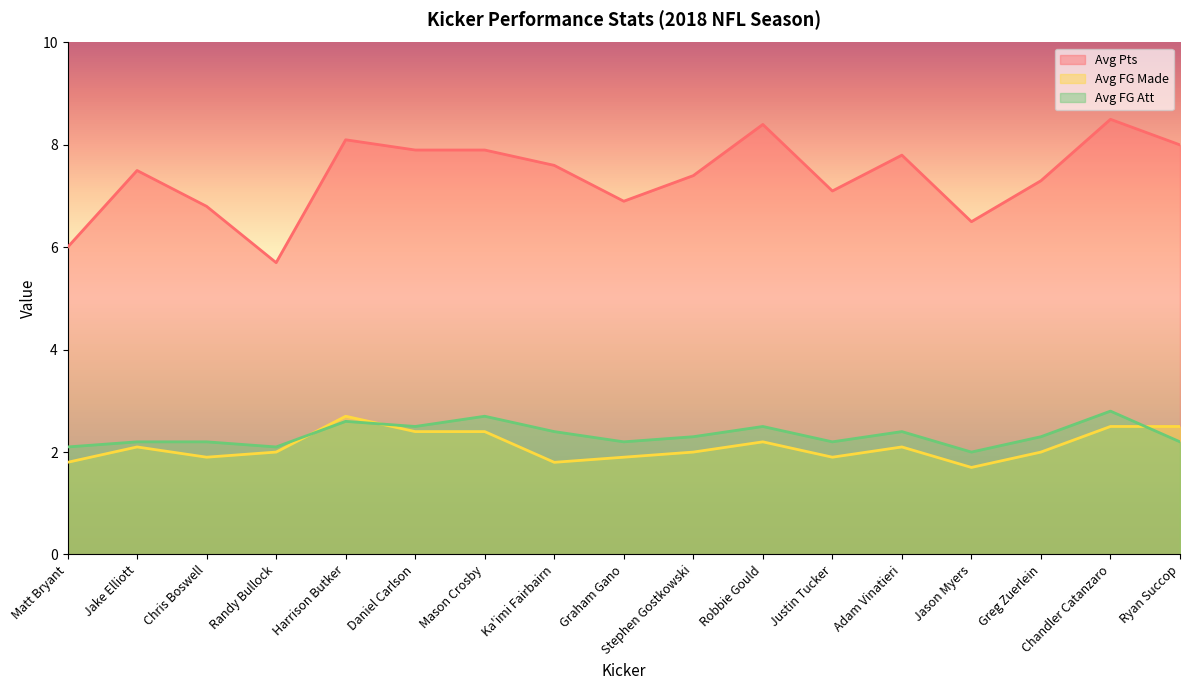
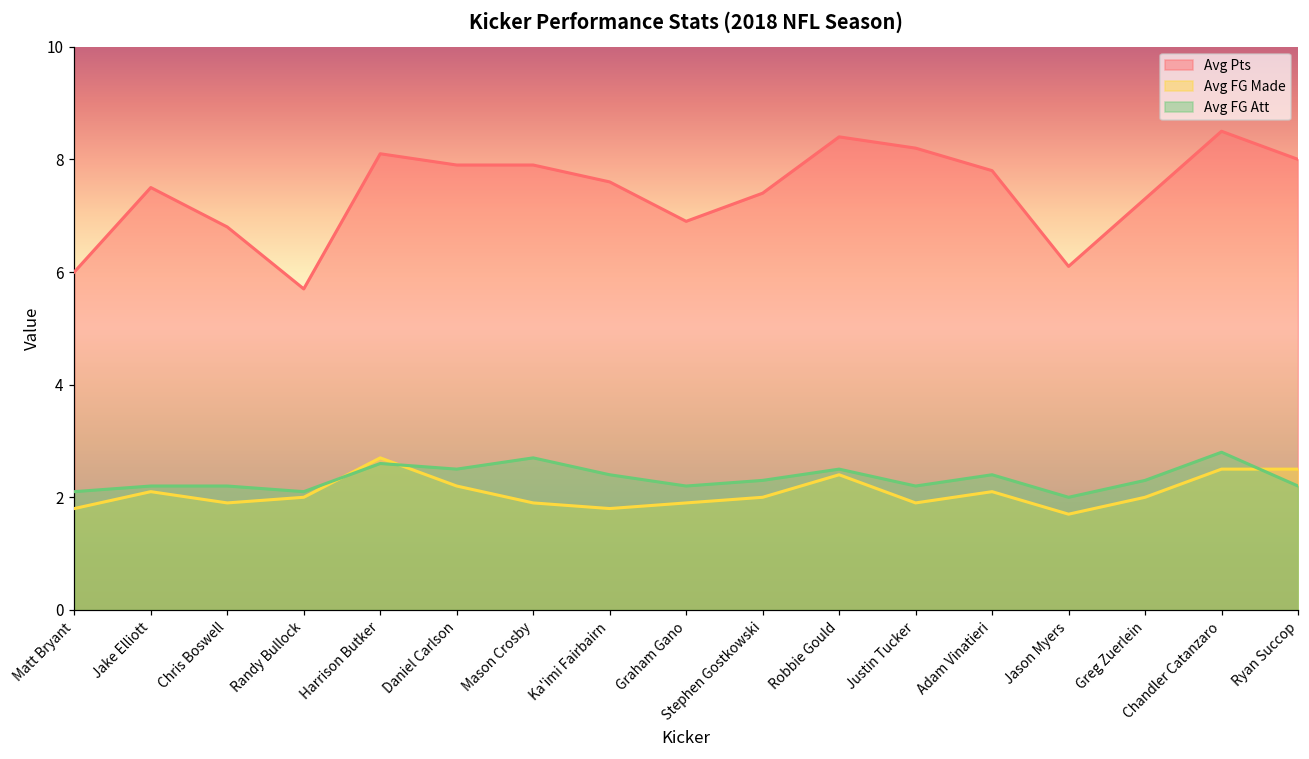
Avg FG Made, Daniel Carlson: 2.4 -> 2.2
Avg FG Made, Mason Crosby: 2.4 -> 1.9
Avg FG Made, Robbie Gould: 2.2 -> 2.4
Avg Pts, Justin Tucker: 7.1 -> 8.2
Avg Pts, Jason Myers: 6.5 -> 6.1
